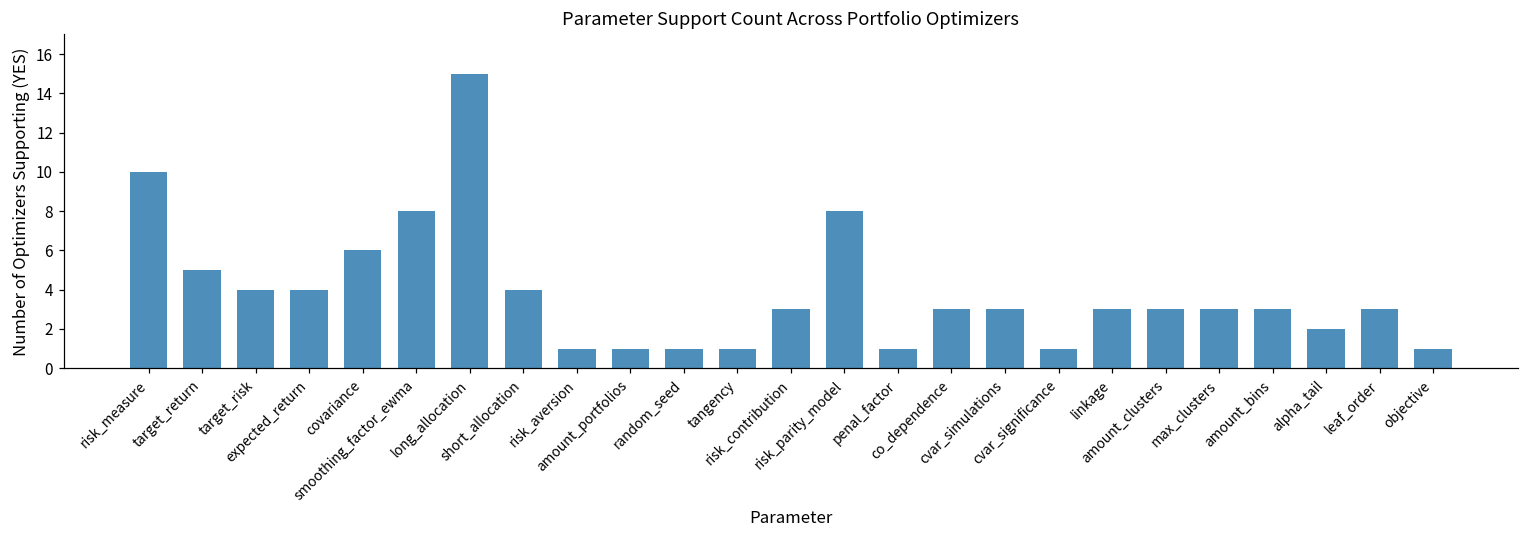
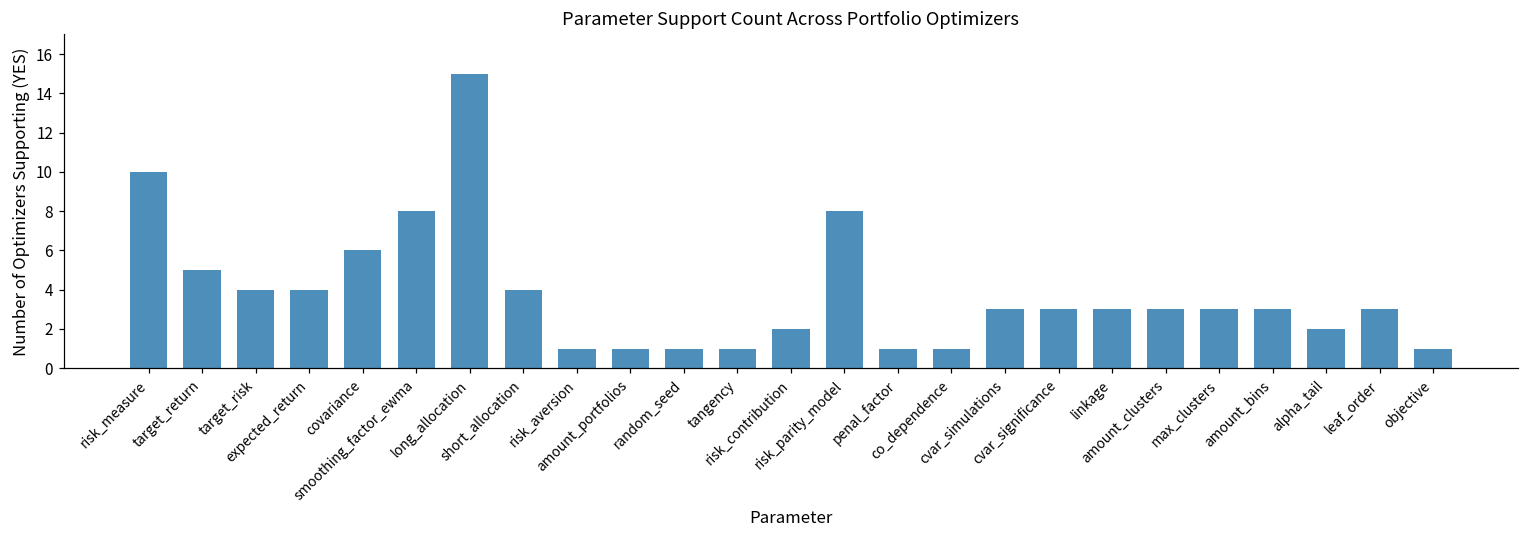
risk_contribution: 3 -> 2
co_dependence: 3 -> 1
cvar_significance: 1 -> 3
